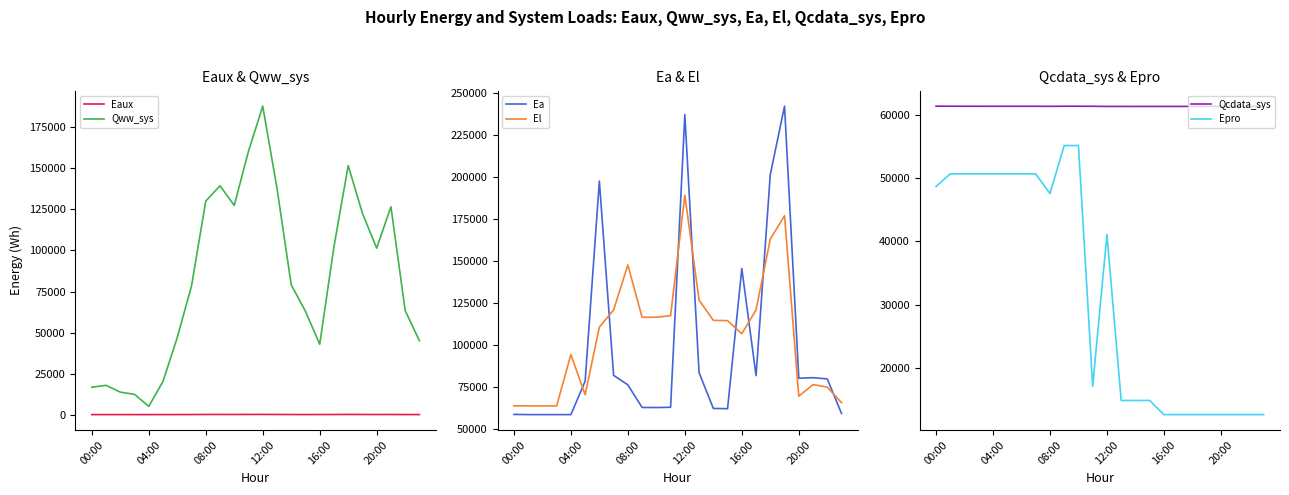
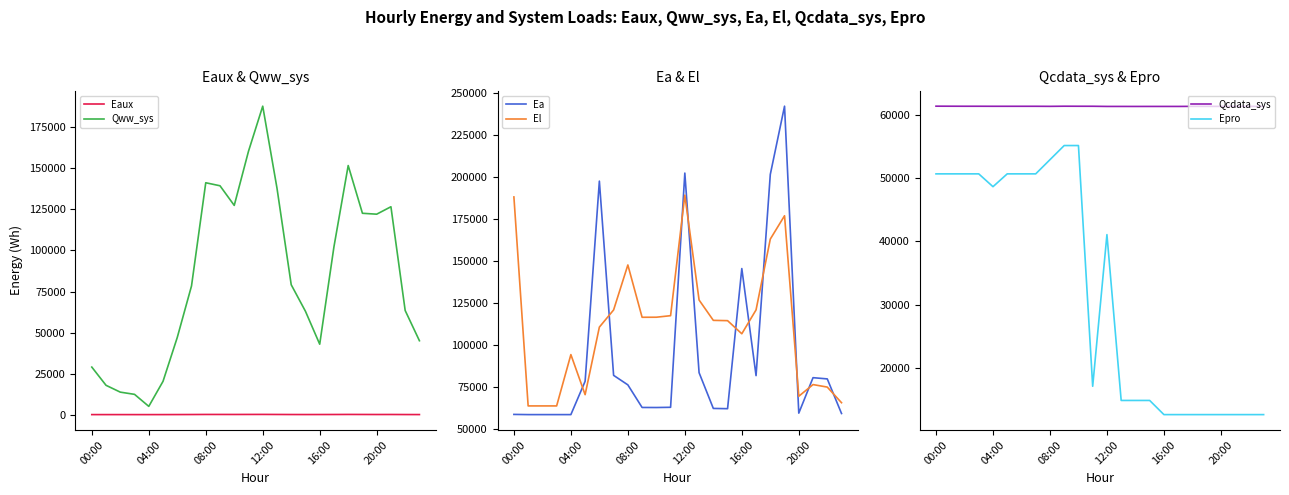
Eaux & Qww_sys, Qww_sys, 00:00: 17000 -> 29000
Eaux & Qww_sys, Qww_sys, 08:00: 130000 -> 141000
Eaux & Qww_sys, Qww_sys, 20:00: 101000 -> 122000
Ea & El, El, 00:00: 64000 -> 188000
Ea & El, Ea, 12:00: 237000 -> 202000
Ea & El, Ea, 20:00: 80000 -> 60000
Qcdata_sys & Epro, Epro, 00:00: 49000 -> 51000
Qcdata_sys & Epro, Epro, 04:00: 51000 -> 49000
Qcdata_sys & Epro, Epro, 08:00: 48000 -> 53000
